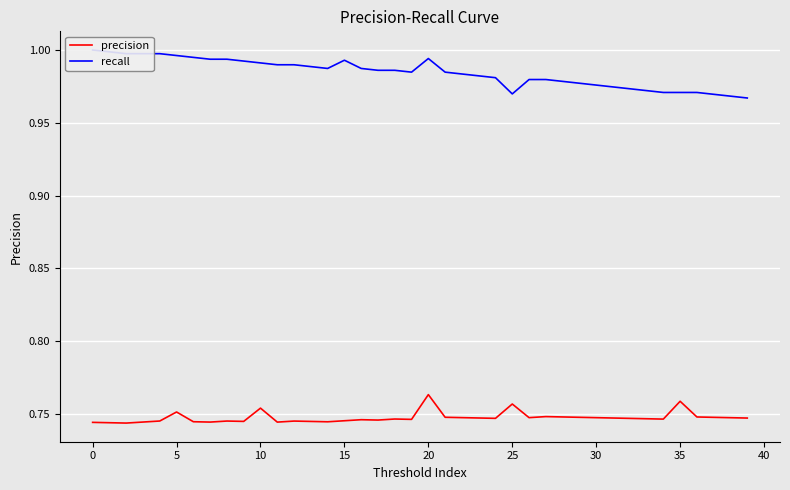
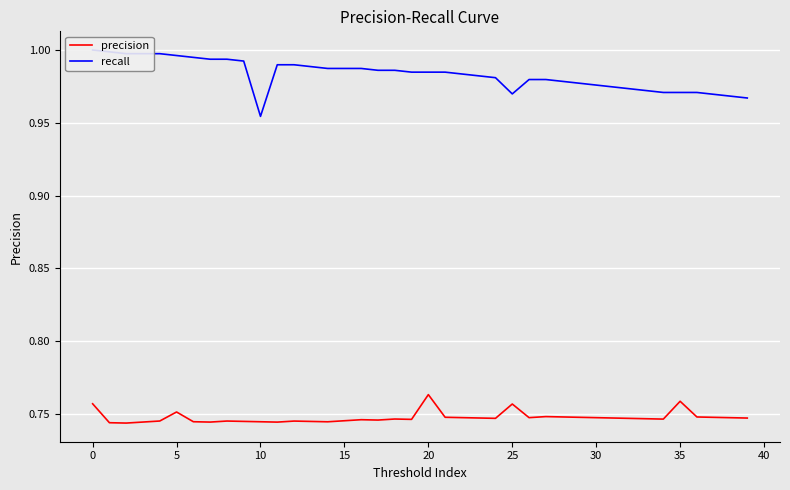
precision, 0: 0.744 -> 0.757
precision, 10: 0.754 -> 0.745
recall, 10: 0.991 -> 0.954
recall, 15: 0.993 -> 0.987
recall, 20: 0.994 -> 0.985
